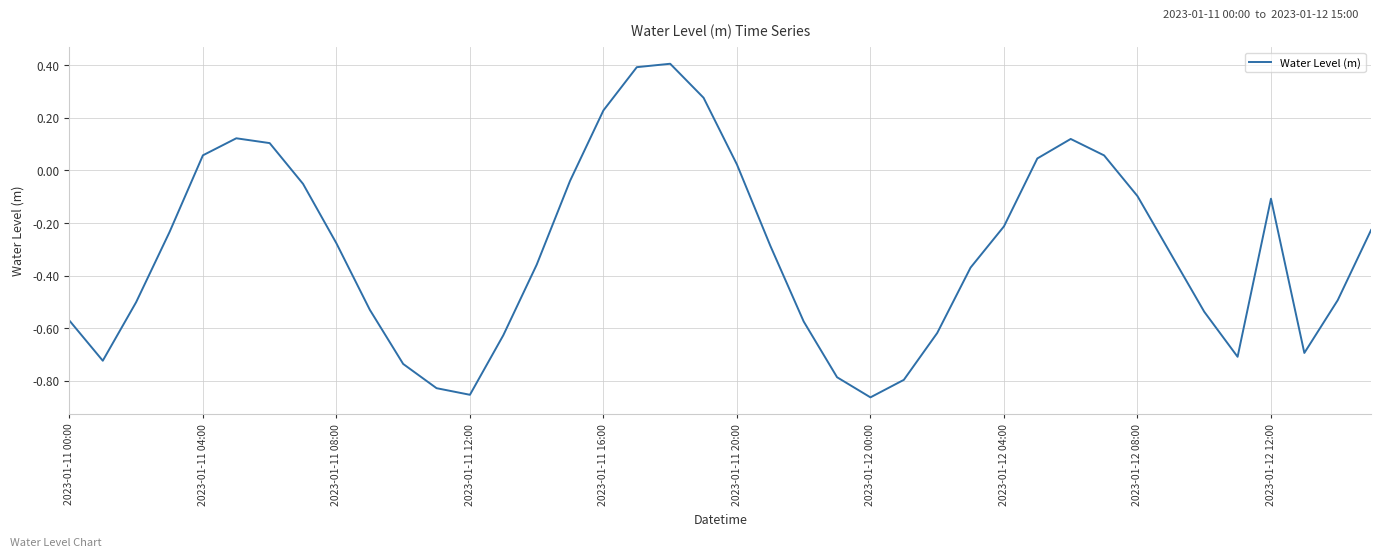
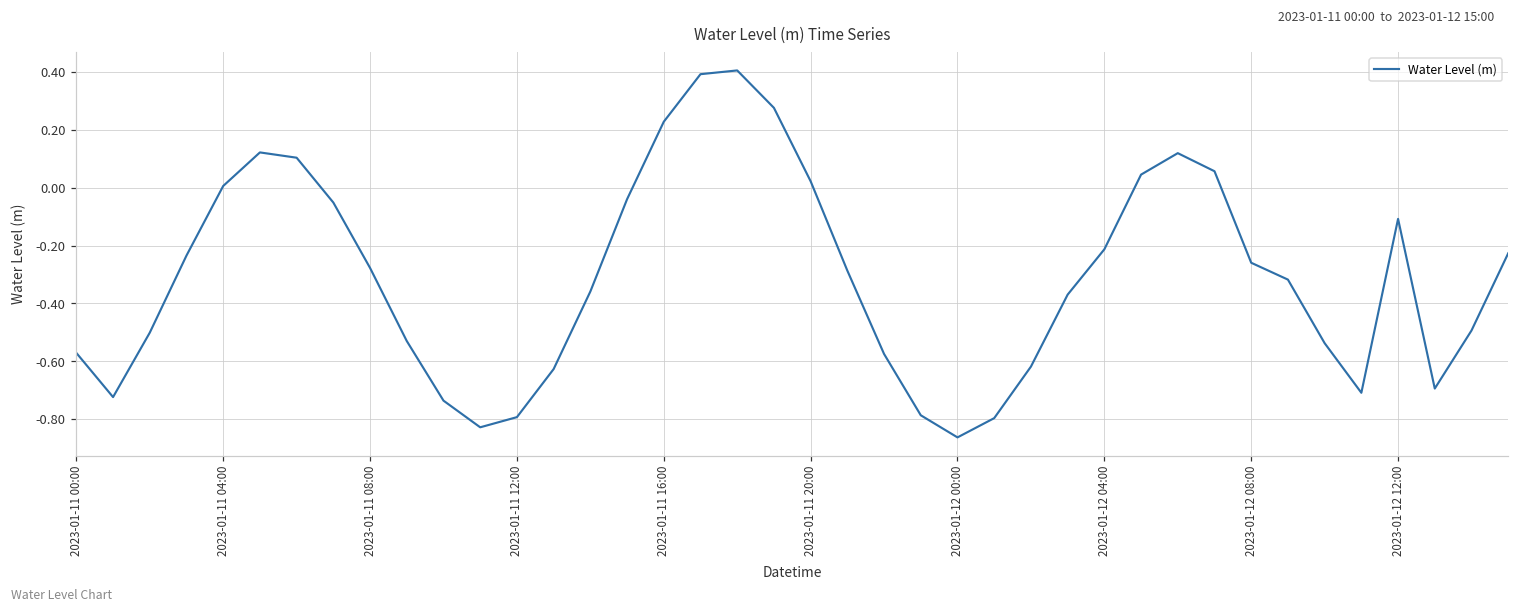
2023-01-11 04:00: 0.06 -> 0.01
2023-01-11 12:00: -0.85 -> -0.79
2023-01-12 08:00: -0.10 -> -0.26
